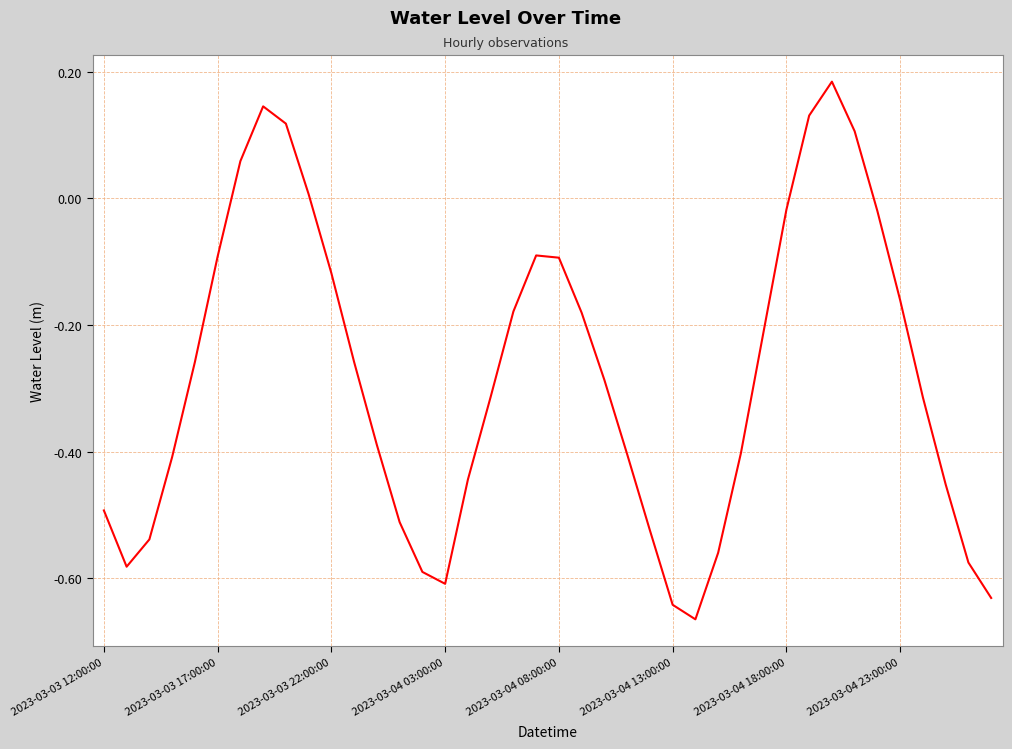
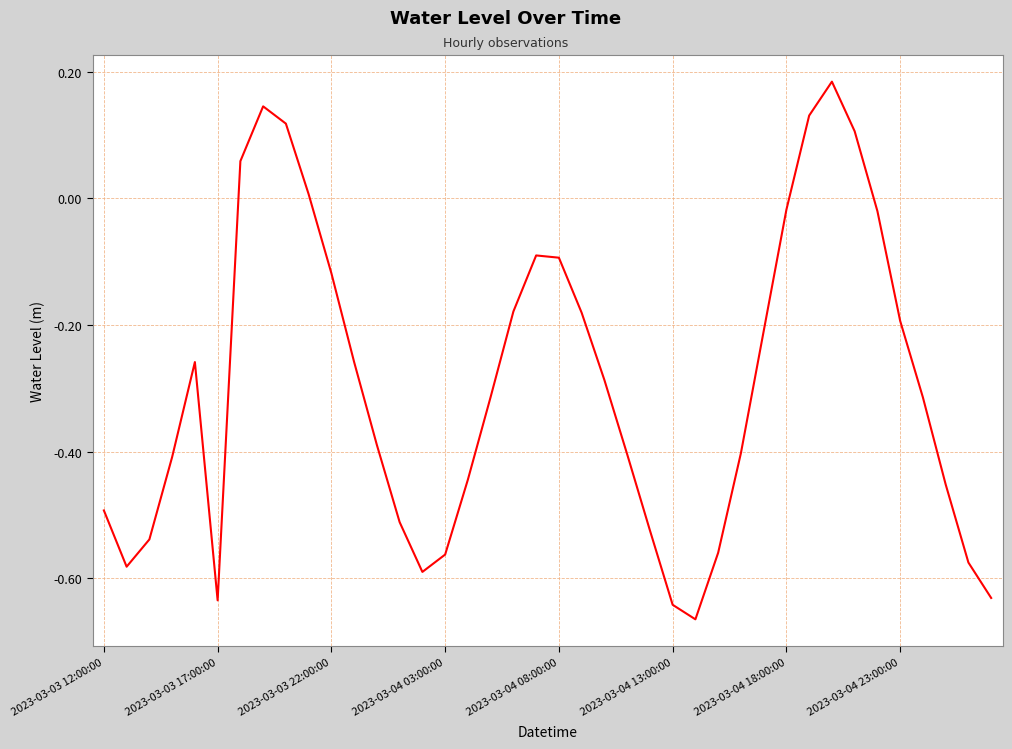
2023-03-03 17:00:00: -0.09 -> -0.64
2023-03-04 03:00:00: -0.61 -> -0.56
2023-03-04 23:00:00: -0.16 -> -0.19
